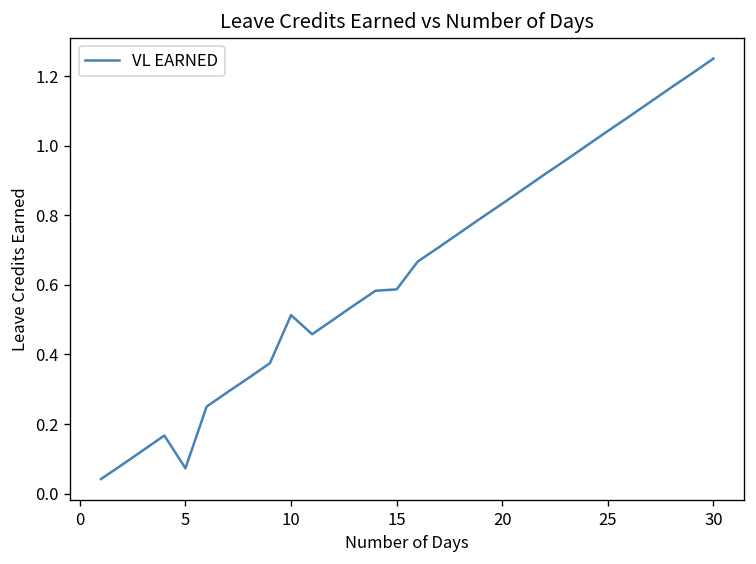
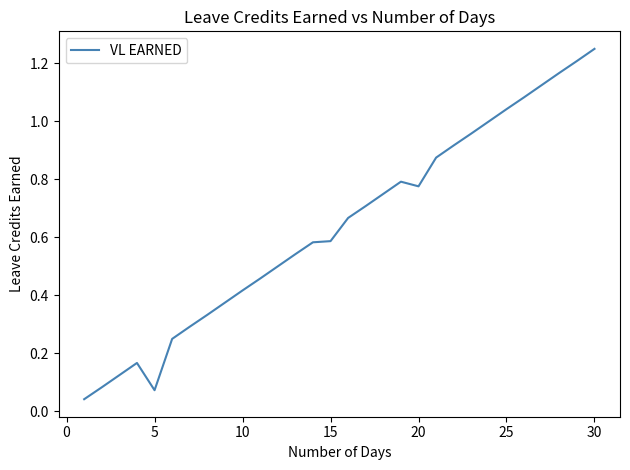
10: 0.51 -> 0.42
20: 0.83 -> 0.78
